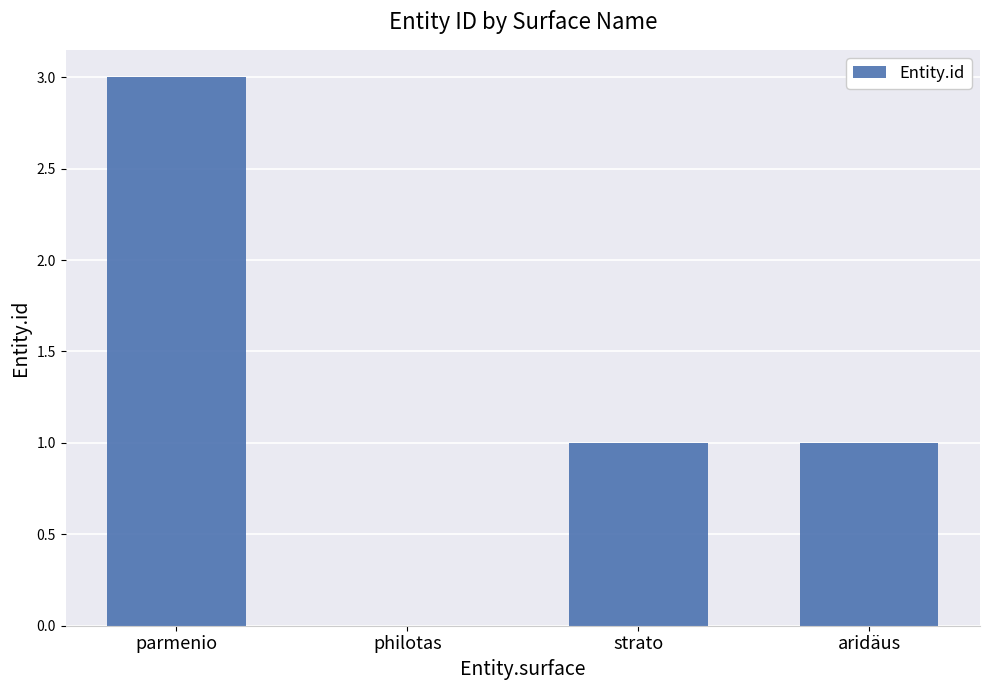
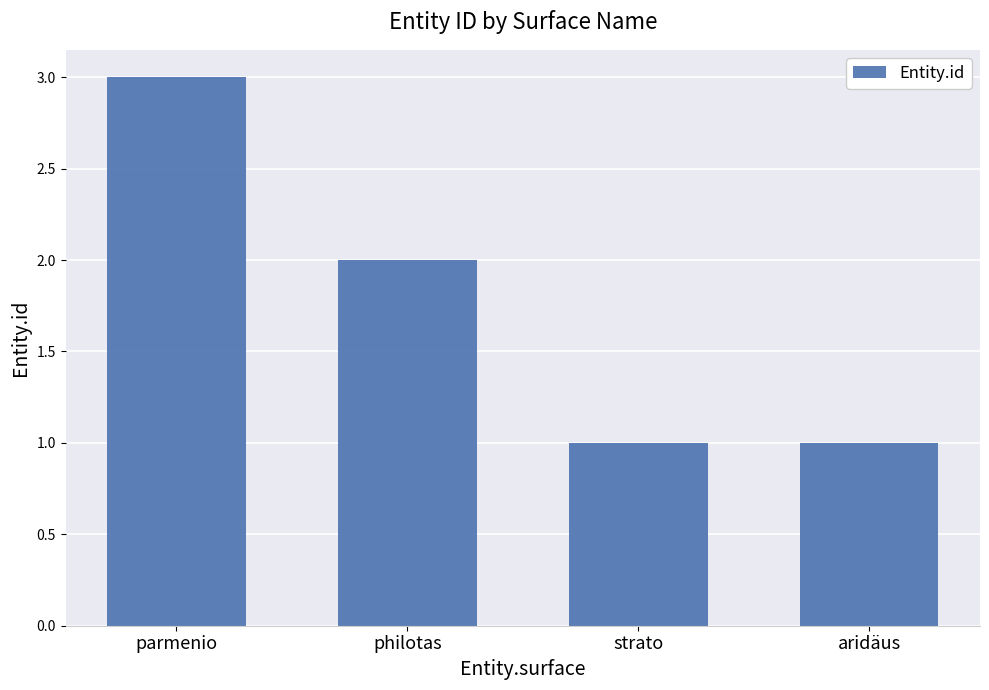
philotas: 0 -> 2
